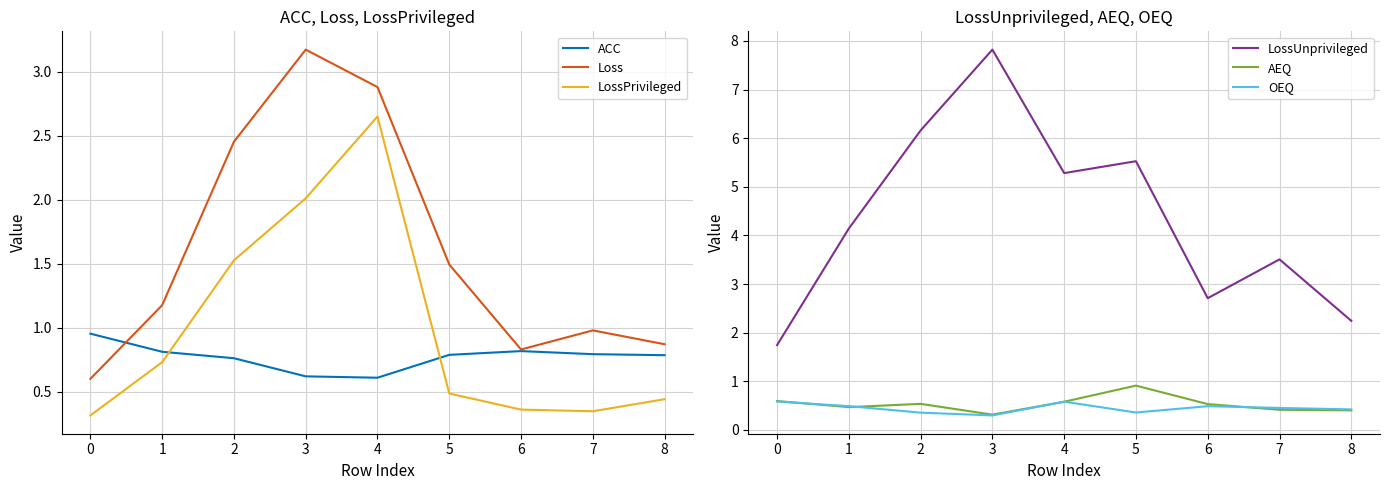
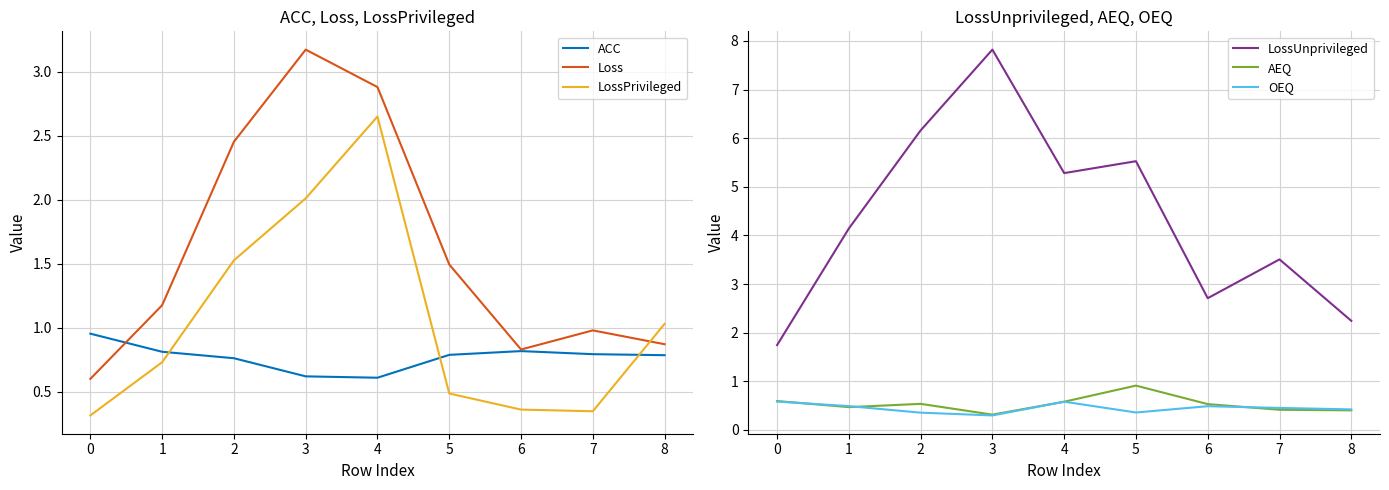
ACC, Loss, LossPrivileged, LossPrivileged, 8: 0.44 -> 1.03
